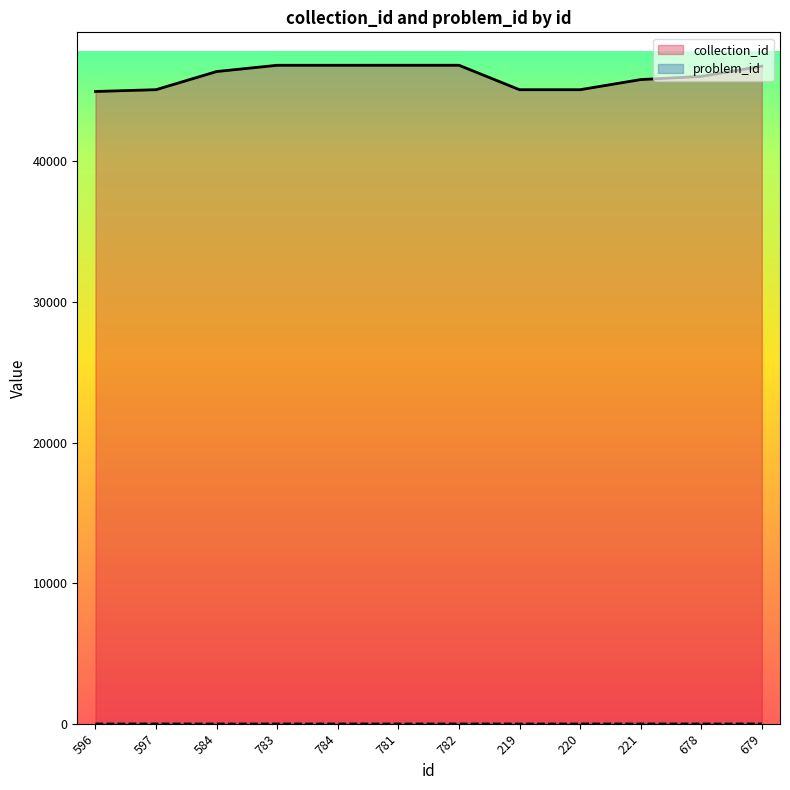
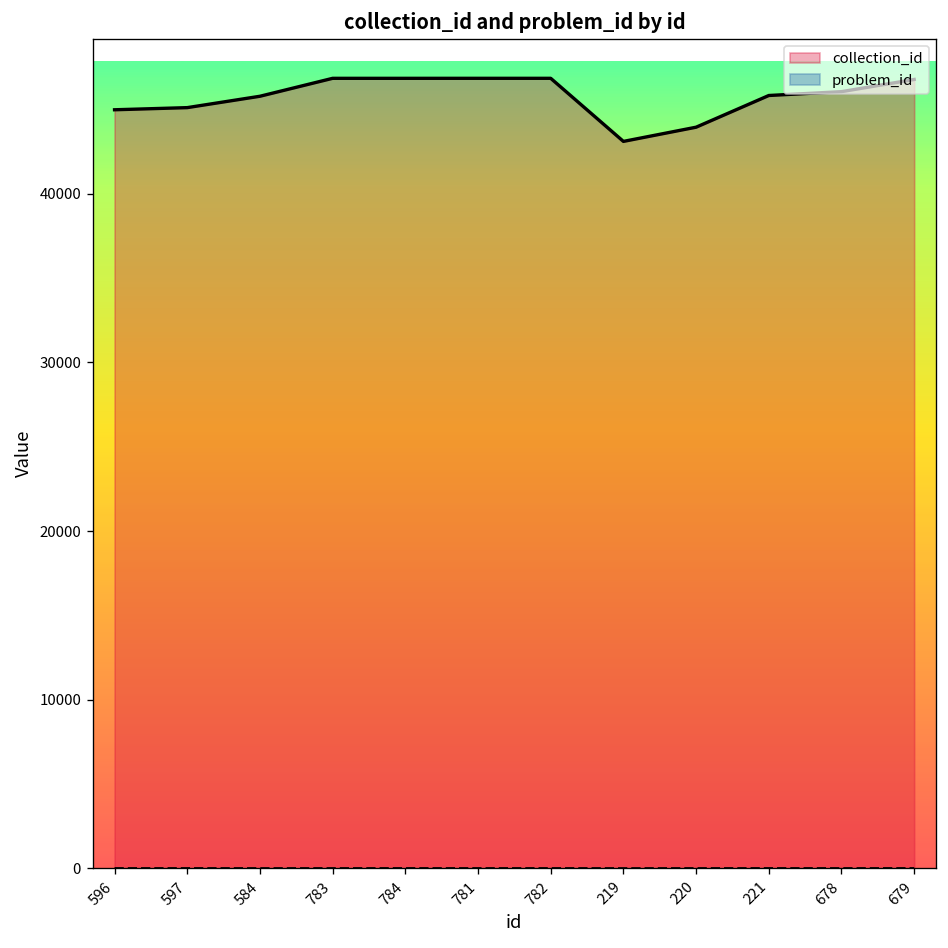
collection_id, 584: 46400 -> 45800
collection_id, 219: 45100 -> 43100
collection_id, 220: 45100 -> 43900
